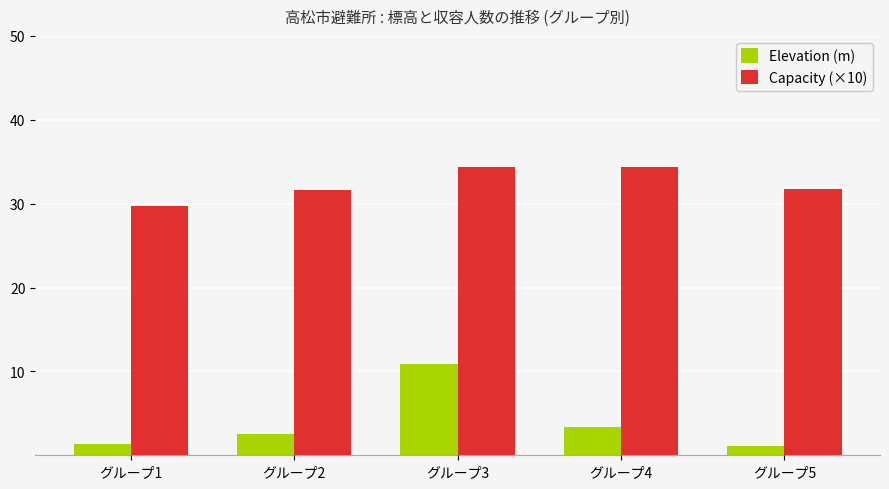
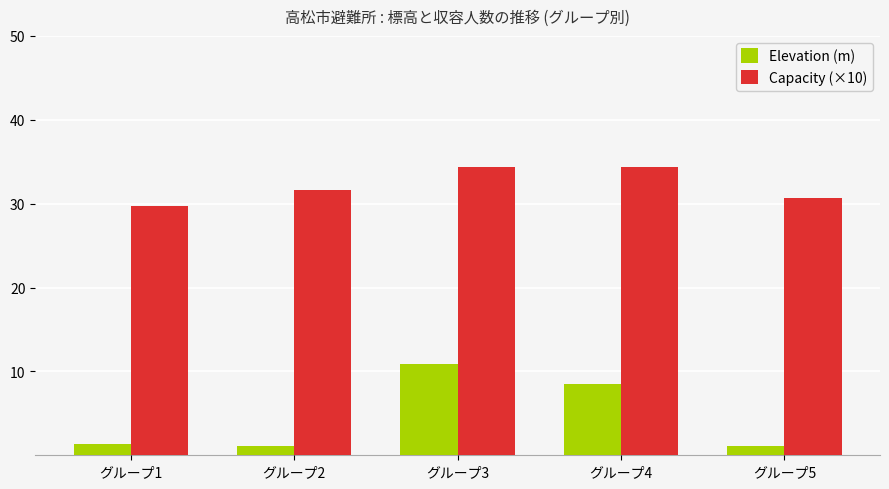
Elevation (m), グループ2: 3 -> 1
Elevation (m), グループ4: 3 -> 8
Capacity (×10), グループ5: 32 -> 31
